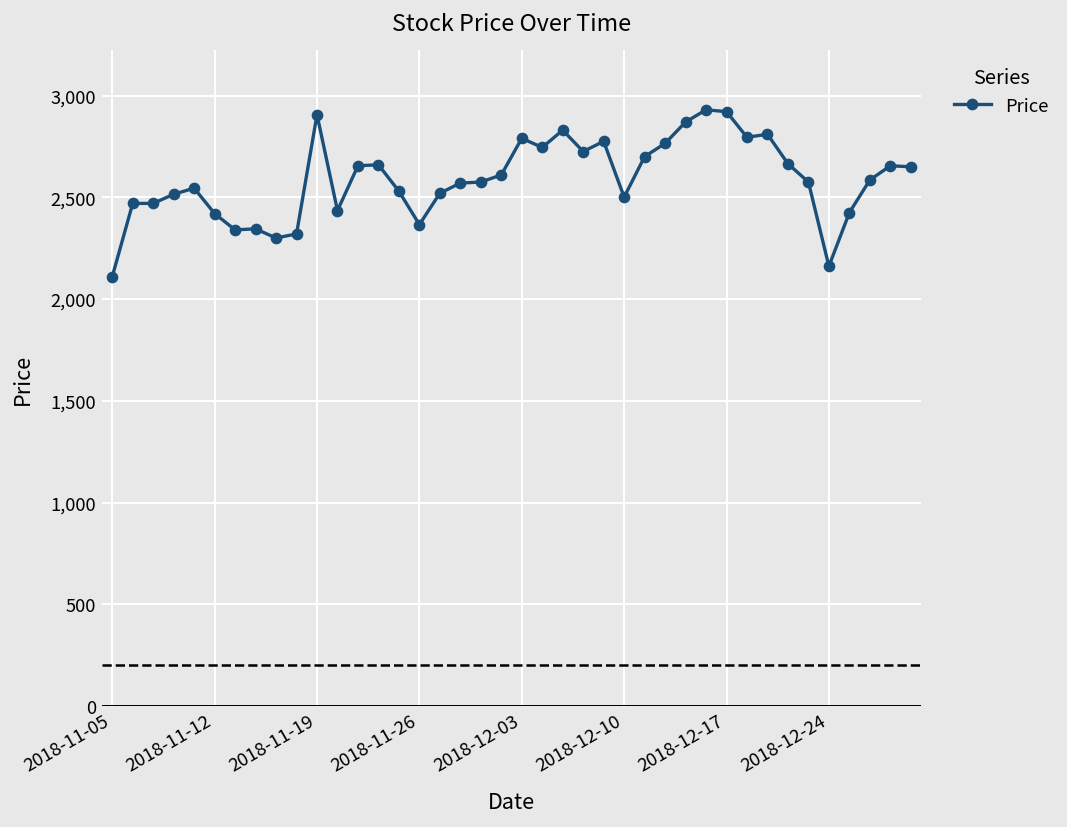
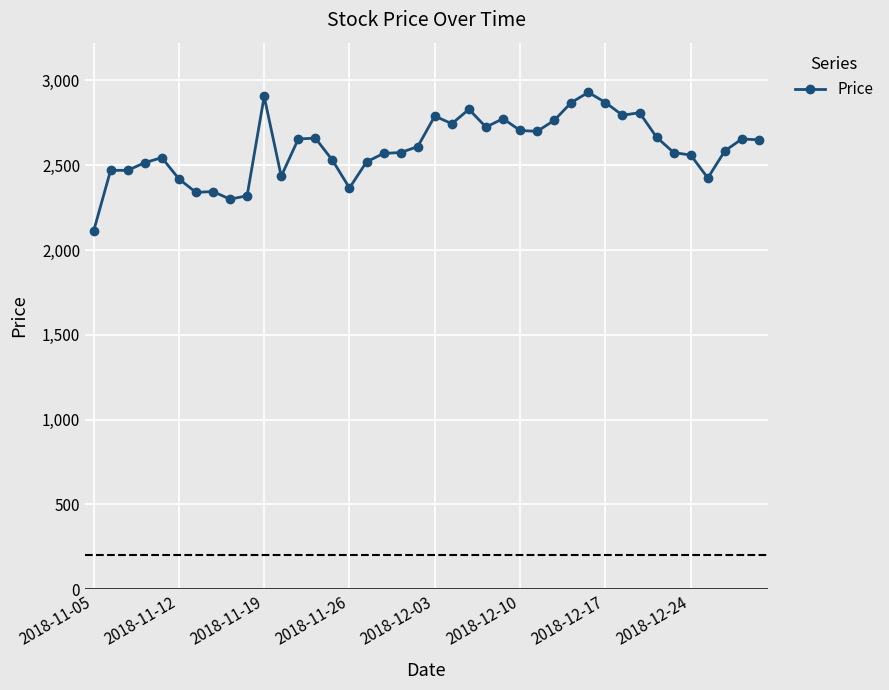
2018-12-10: 2,500 -> 2,710
2018-12-17: 2,920 -> 2,870
2018-12-24: 2,160 -> 2,560
